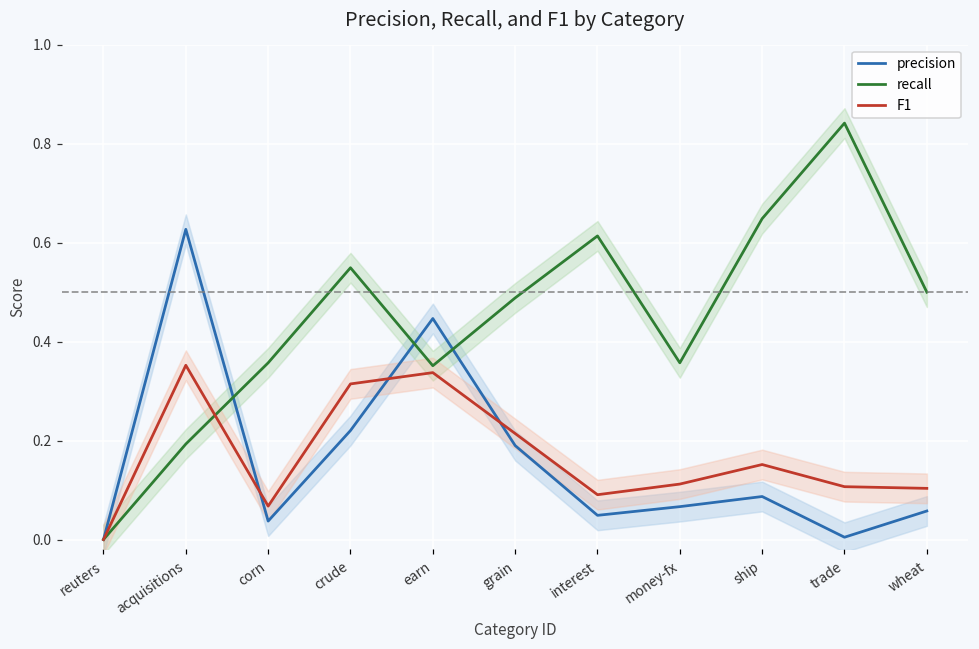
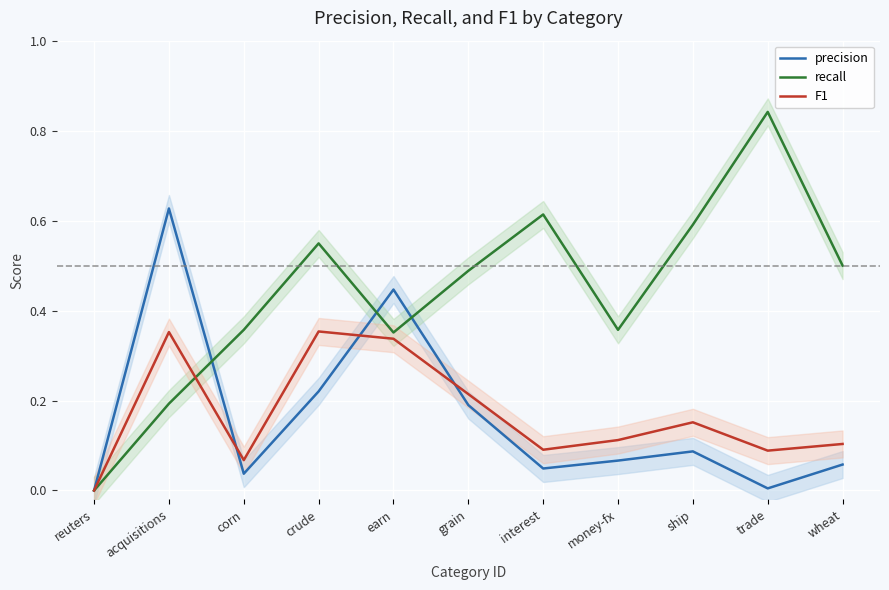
F1, crude: 0.31 -> 0.35
recall, ship: 0.65 -> 0.59
F1, trade: 0.11 -> 0.09
